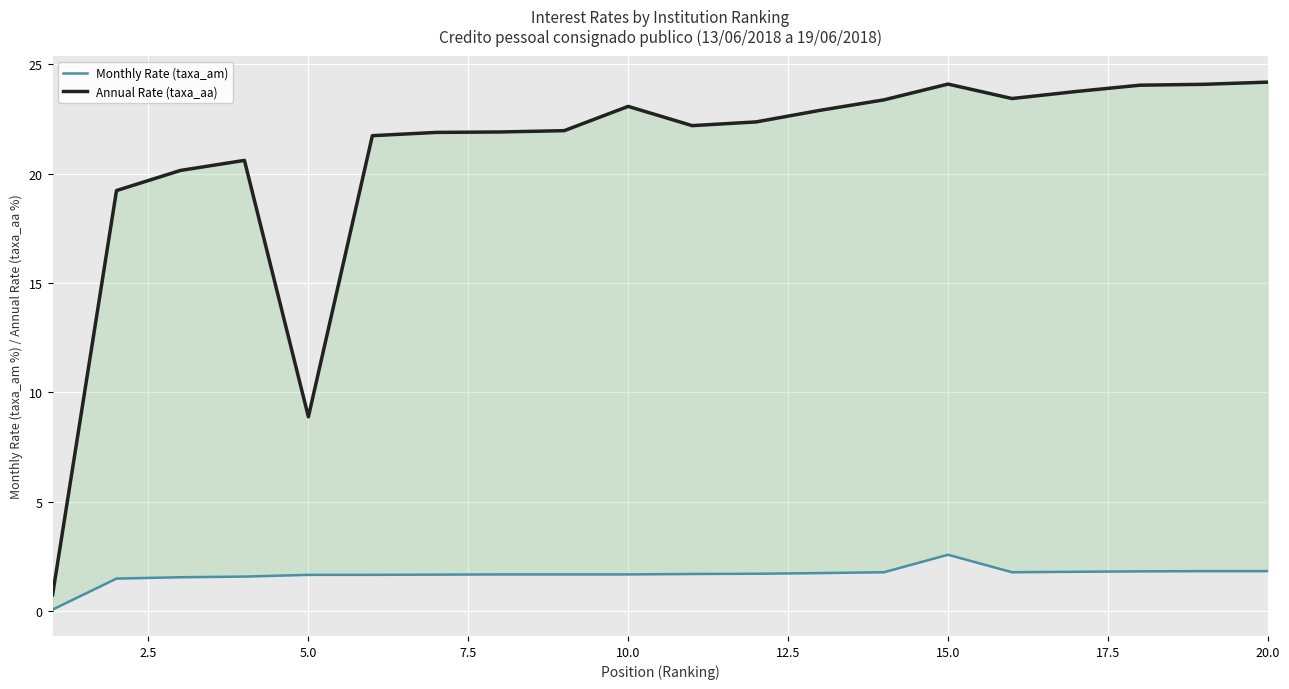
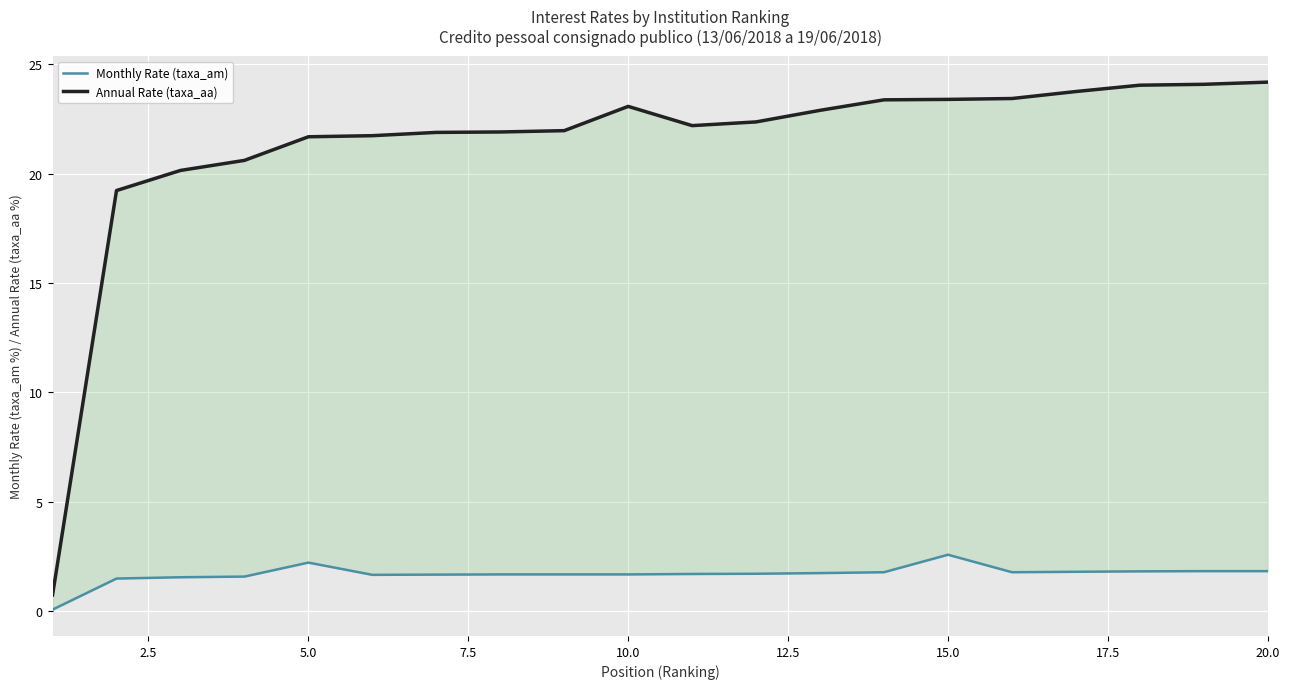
Annual Rate (taxa_aa), 5.0: 8.9 -> 21.7
Monthly Rate (taxa_am), 5.0: 1.7 -> 2.2
Annual Rate (taxa_aa), 15.0: 24.1 -> 23.4
